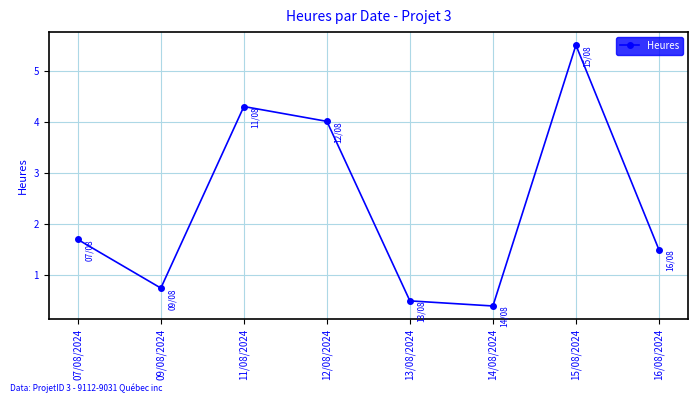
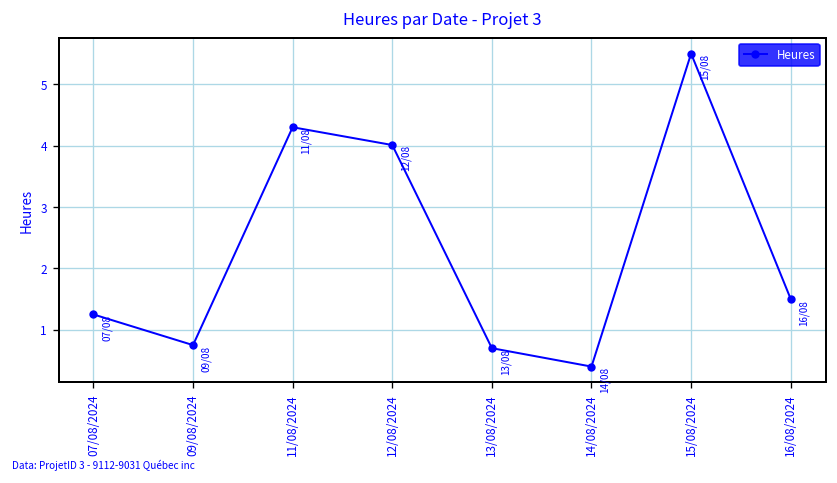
07/08/2024: 1.7 -> 1.3
13/08/2024: 0.5 -> 0.7
